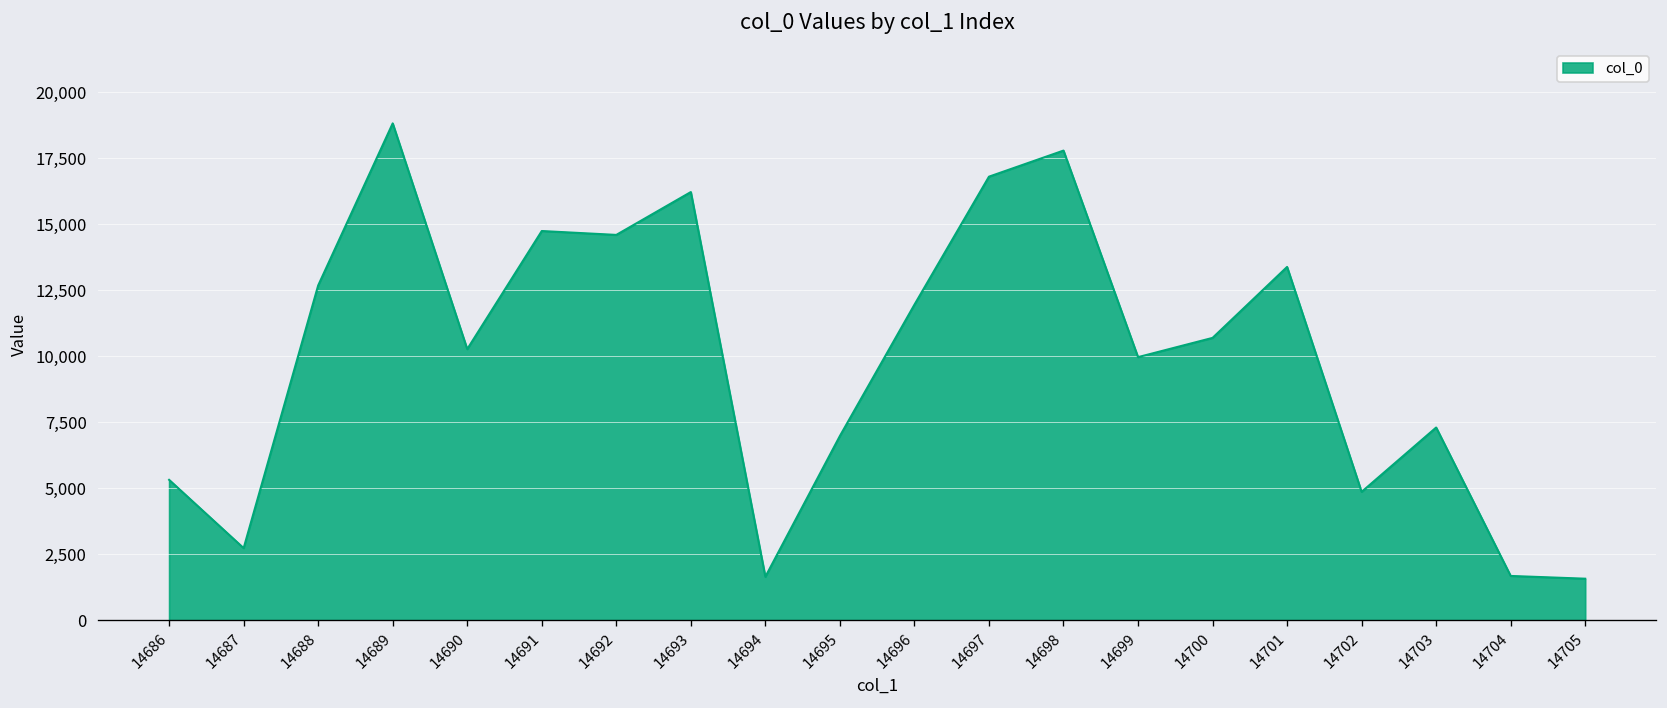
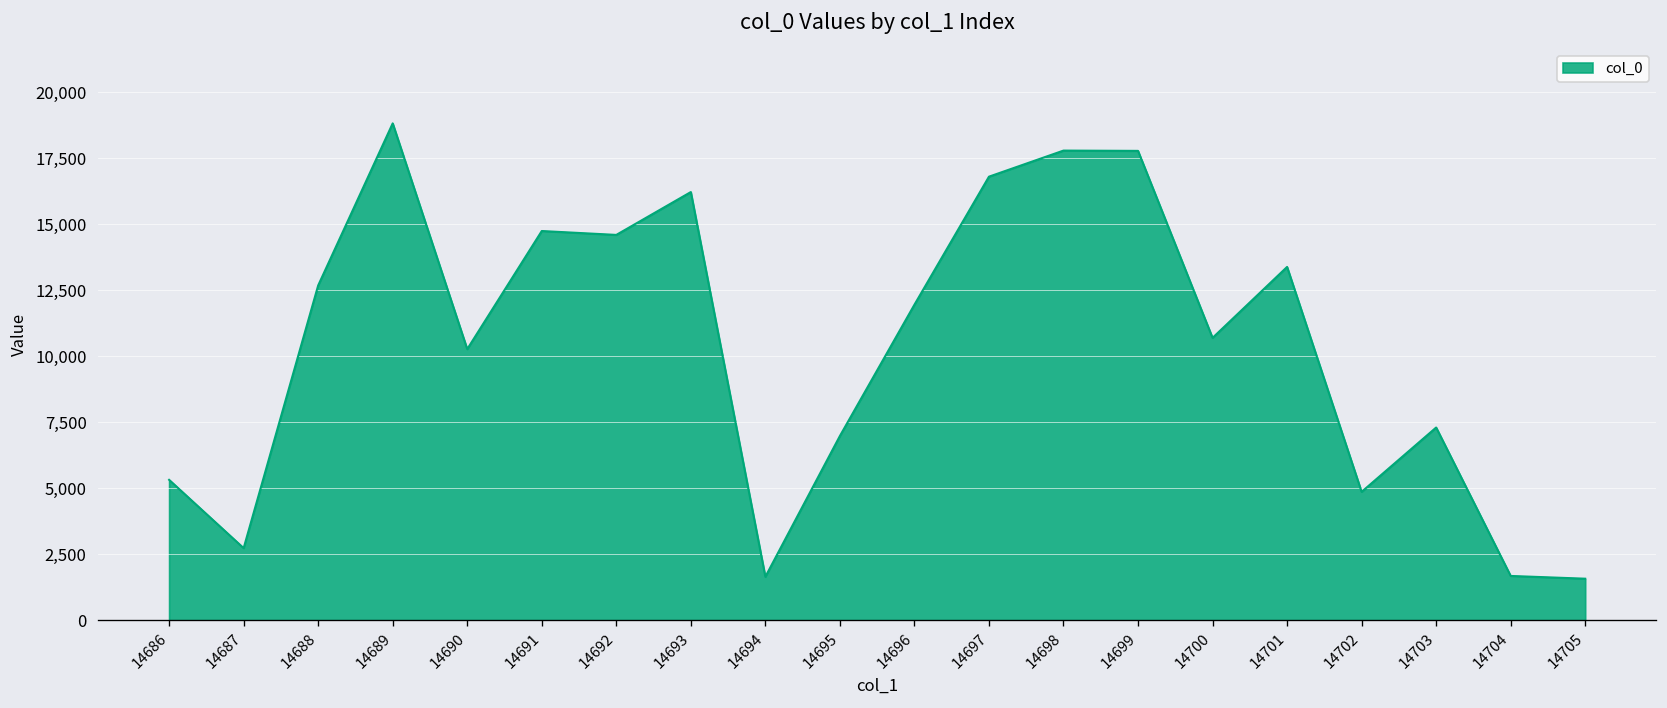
14699: 10,000 -> 17,800
